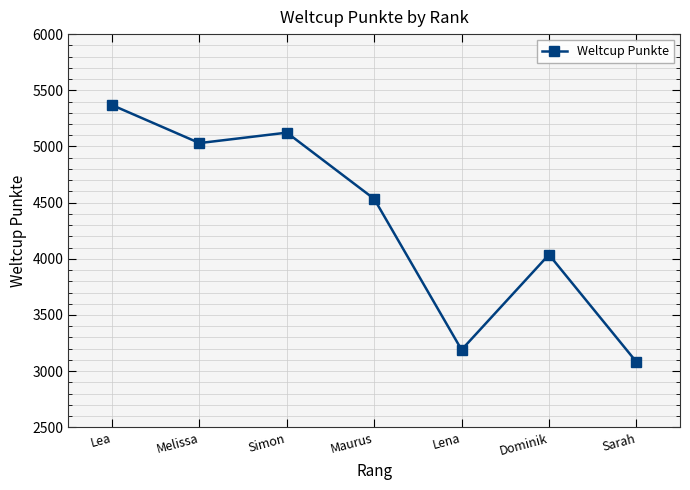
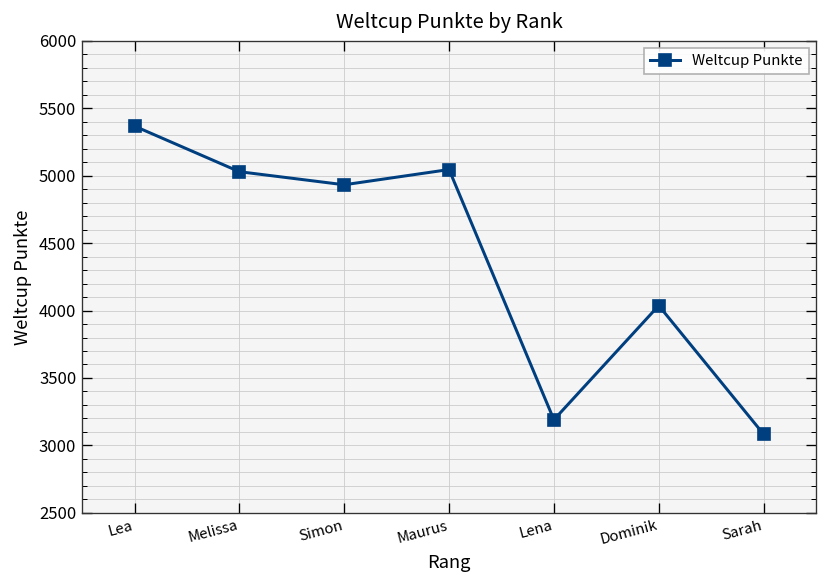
Simon: 5120 -> 4930
Maurus: 4530 -> 5050
